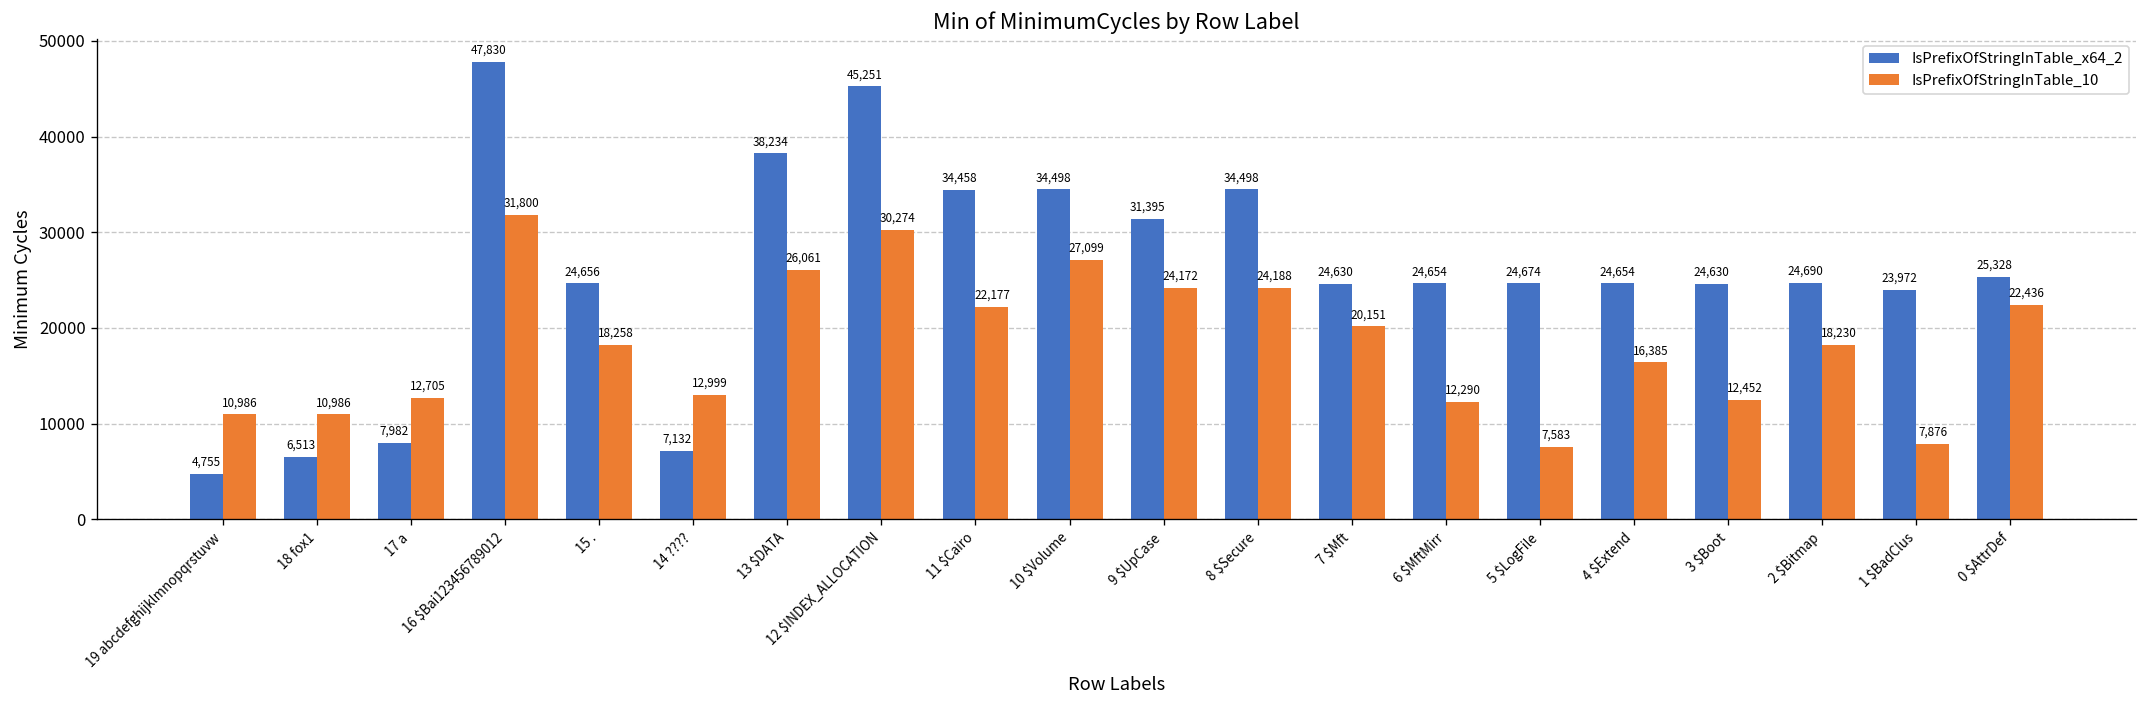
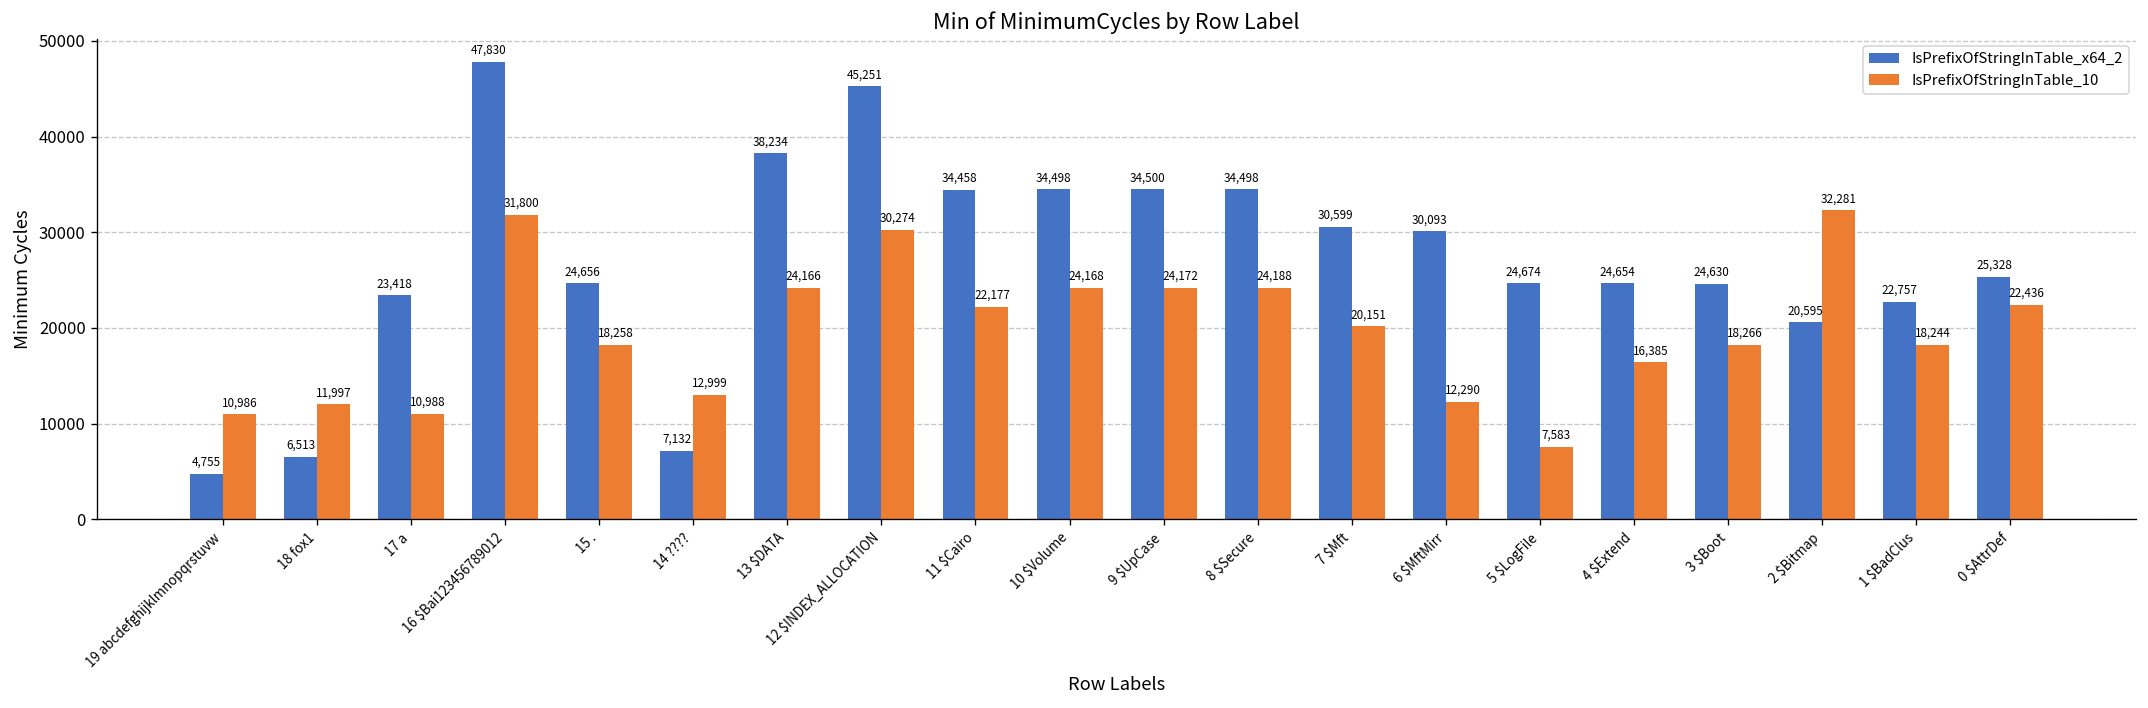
IsPrefixOfStringInTable_10, 18 fox1: 10,986 -> 11,997
IsPrefixOfStringInTable_x64_2, 17 a: 7,982 -> 23,418
IsPrefixOfStringInTable_10, 17 a: 12,705 -> 10,988
IsPrefixOfStringInTable_10, 13 $DATA: 26,061 -> 24,166
IsPrefixOfStringInTable_10, 10 $Volume: 27,099 -> 24,168
IsPrefixOfStringInTable_x64_2, 9 $UpCase: 31,395 -> 34,500
IsPrefixOfStringInTable_x64_2, 7 $Mft: 24,630 -> 30,599
IsPrefixOfStringInTable_x64_2, 6 $MftMirr: 24,654 -> 30,093
IsPrefixOfStringInTable_10, 3 $Boot: 12,452 -> 18,266
IsPrefixOfStringInTable_x64_2, 2 $Bitmap: 24,690 -> 20,595
IsPrefixOfStringInTable_10, 2 $Bitmap: 18,230 -> 32,281
IsPrefixOfStringInTable_x64_2, 1 $BadClus: 23,972 -> 22,757
IsPrefixOfStringInTable_10, 1 $BadClus: 7,876 -> 18,244
